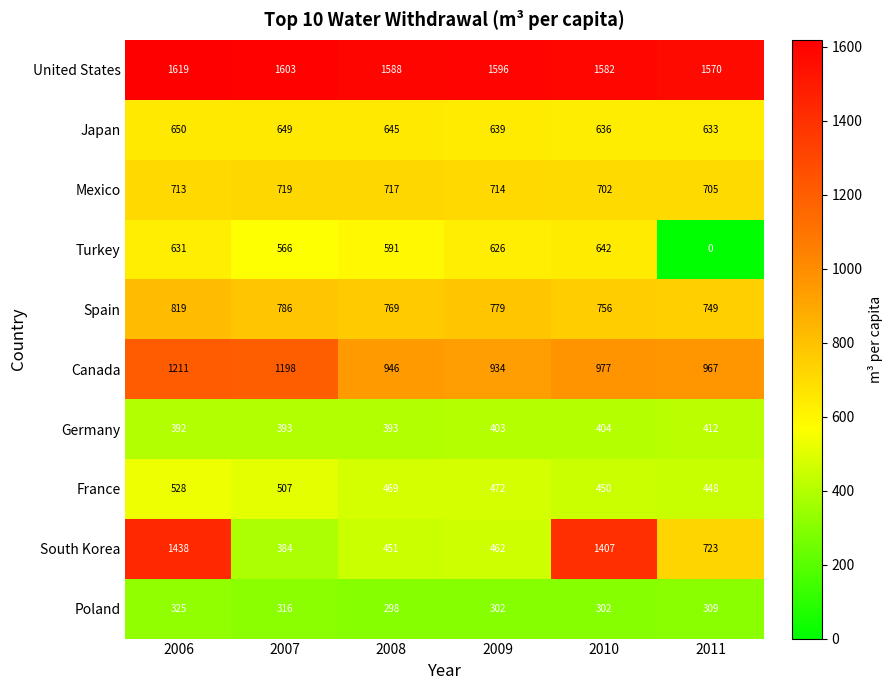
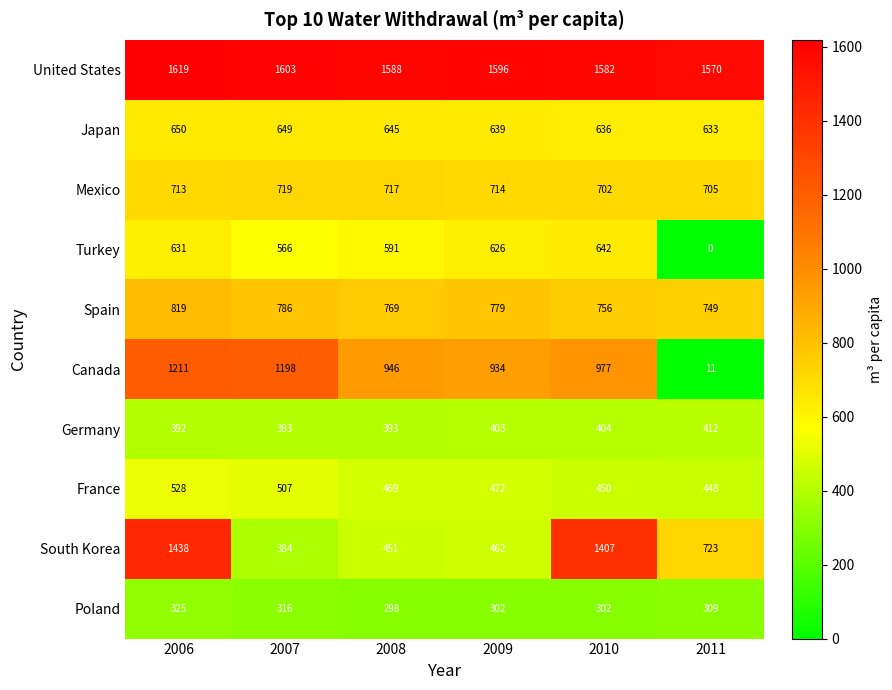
Canada, 2011: 967 -> 11
